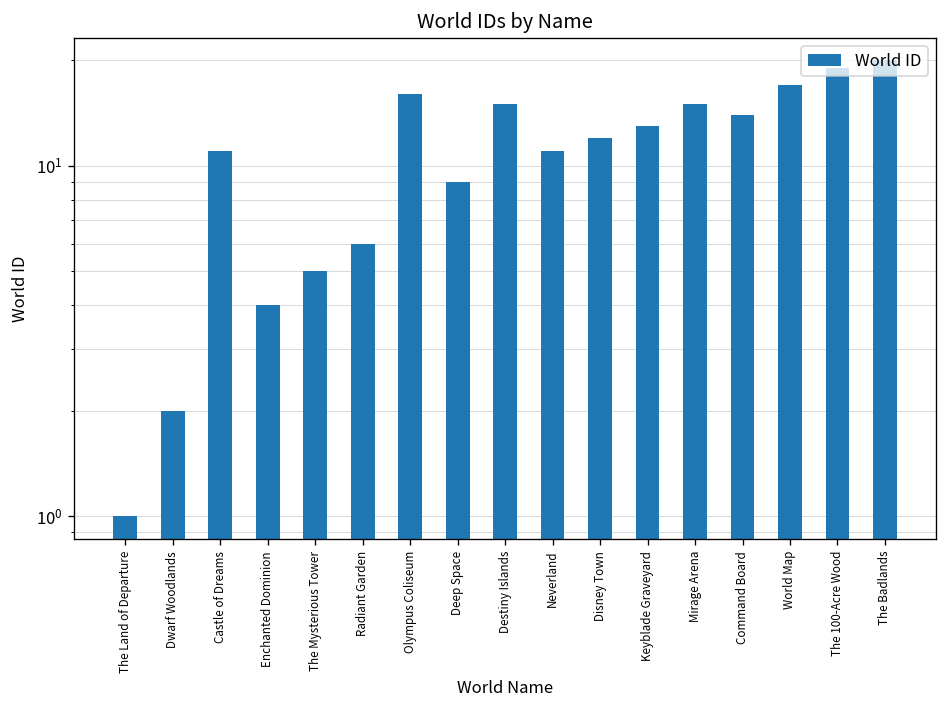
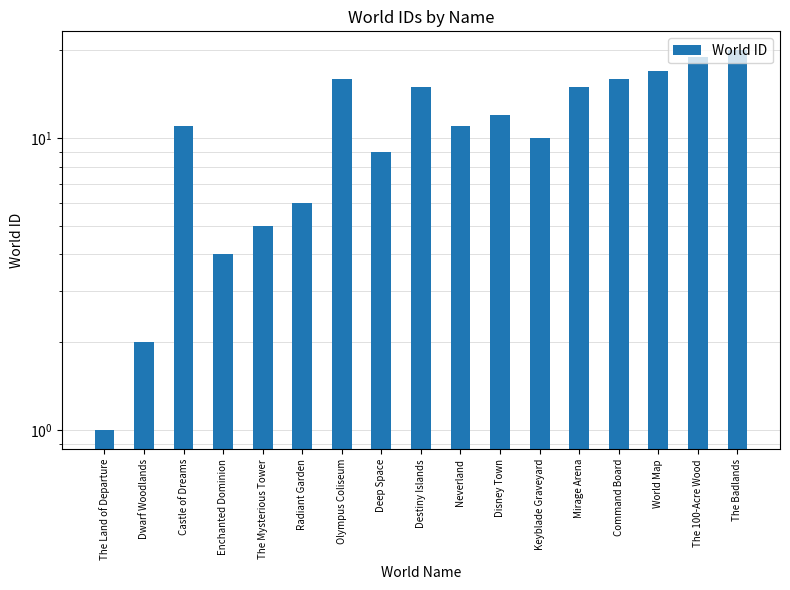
Keyblade Graveyard: 13 -> 10
Command Board: 14 -> 16
